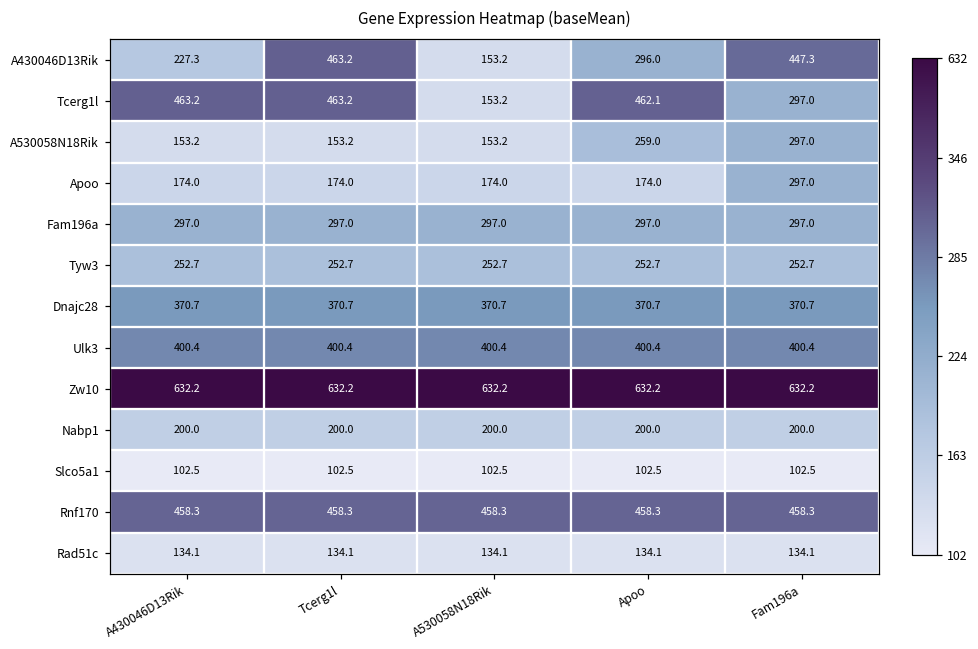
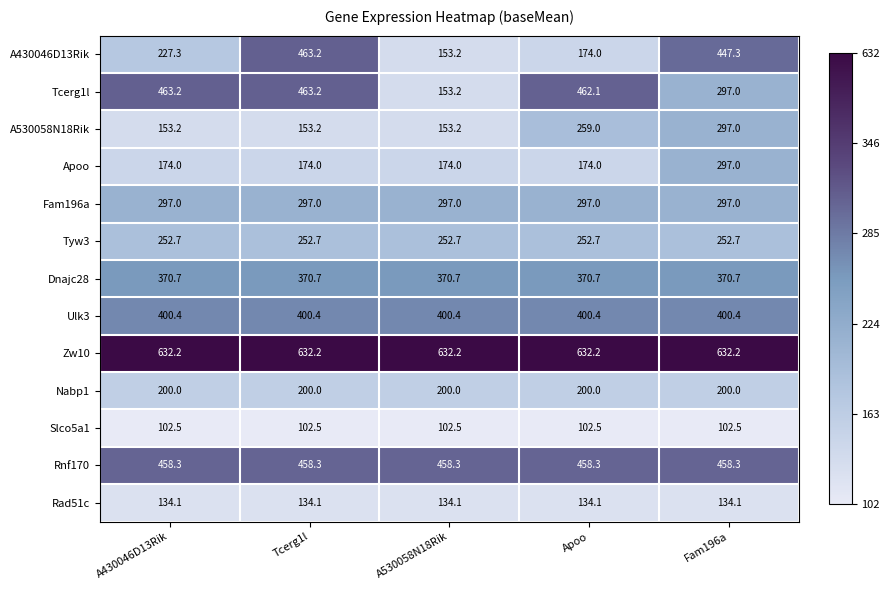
A430046D13Rik, Apoo: 296.0 -> 174.0
